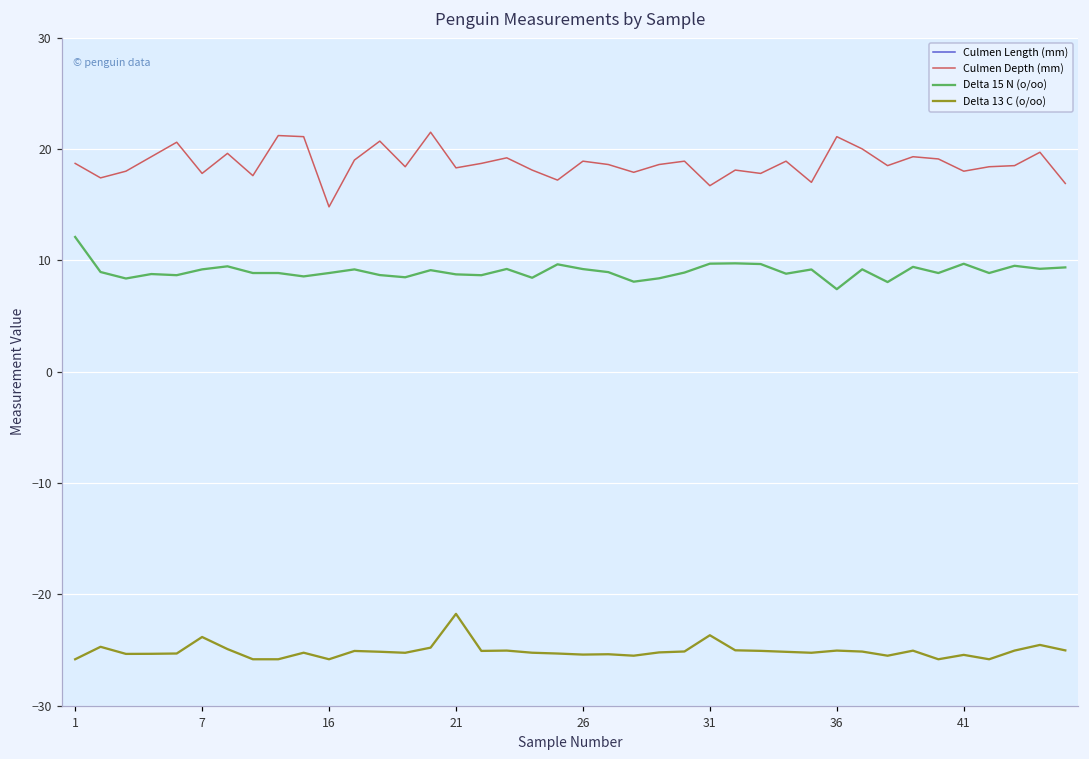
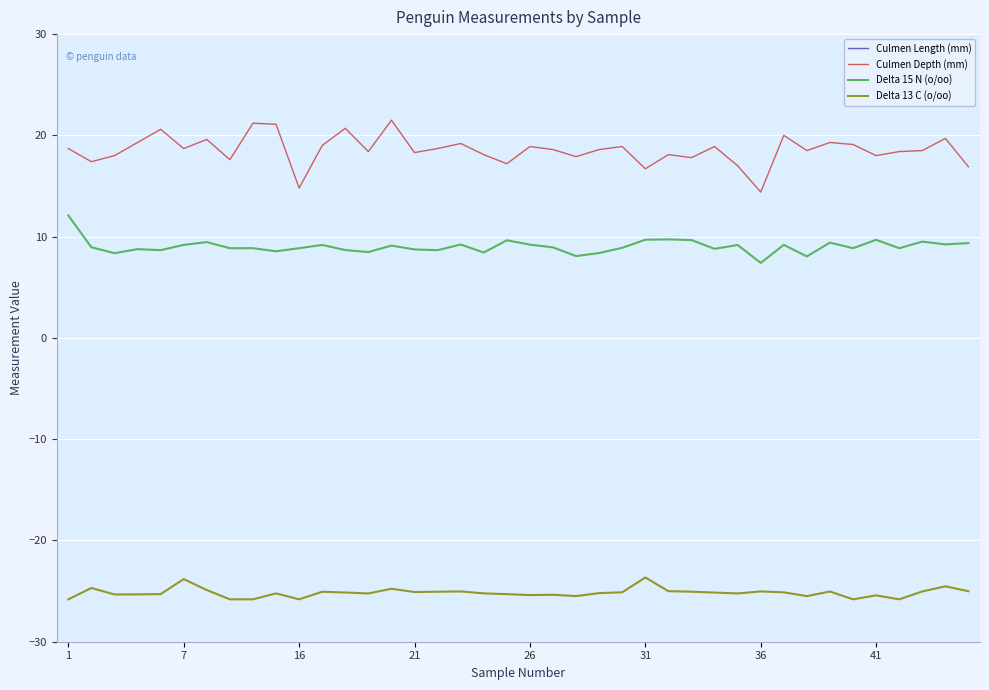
Culmen Depth (mm), 7: 17.8 -> 18.7
Delta 13 C (o/oo), 21: -21.7 -> -25.1
Culmen Depth (mm), 36: 21.1 -> 14.4
